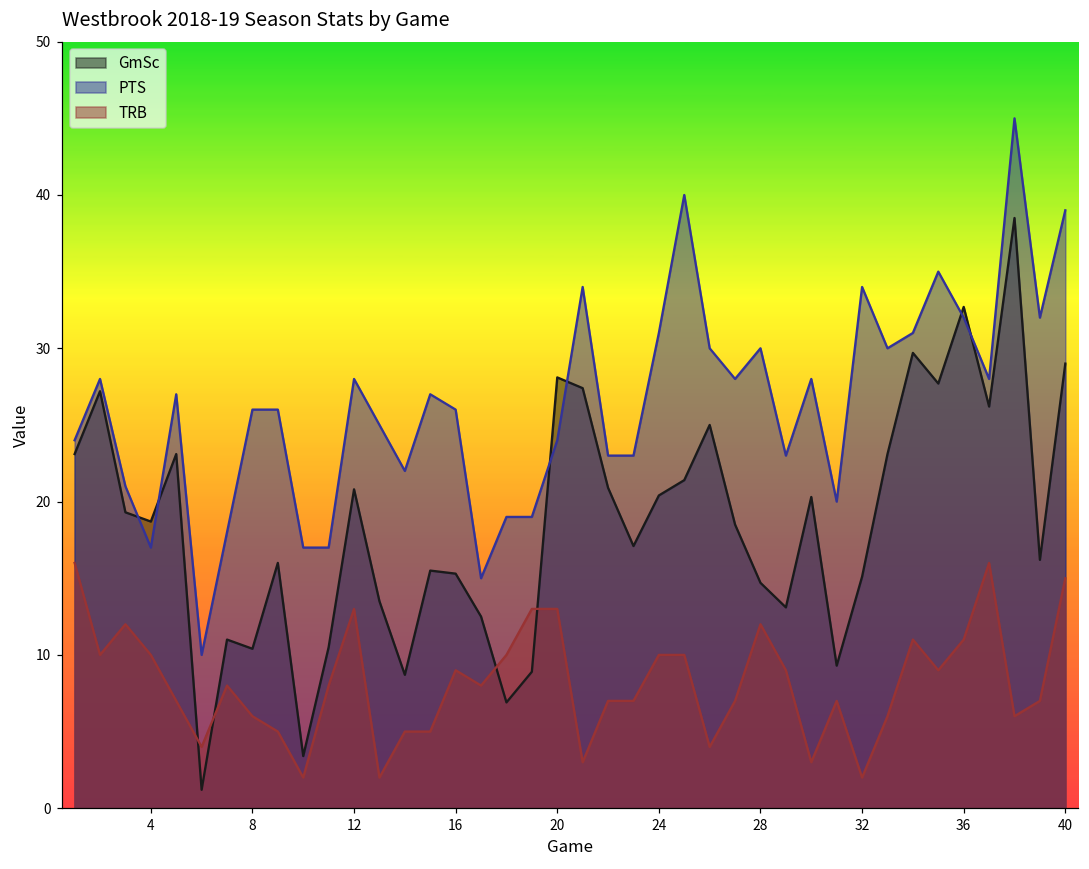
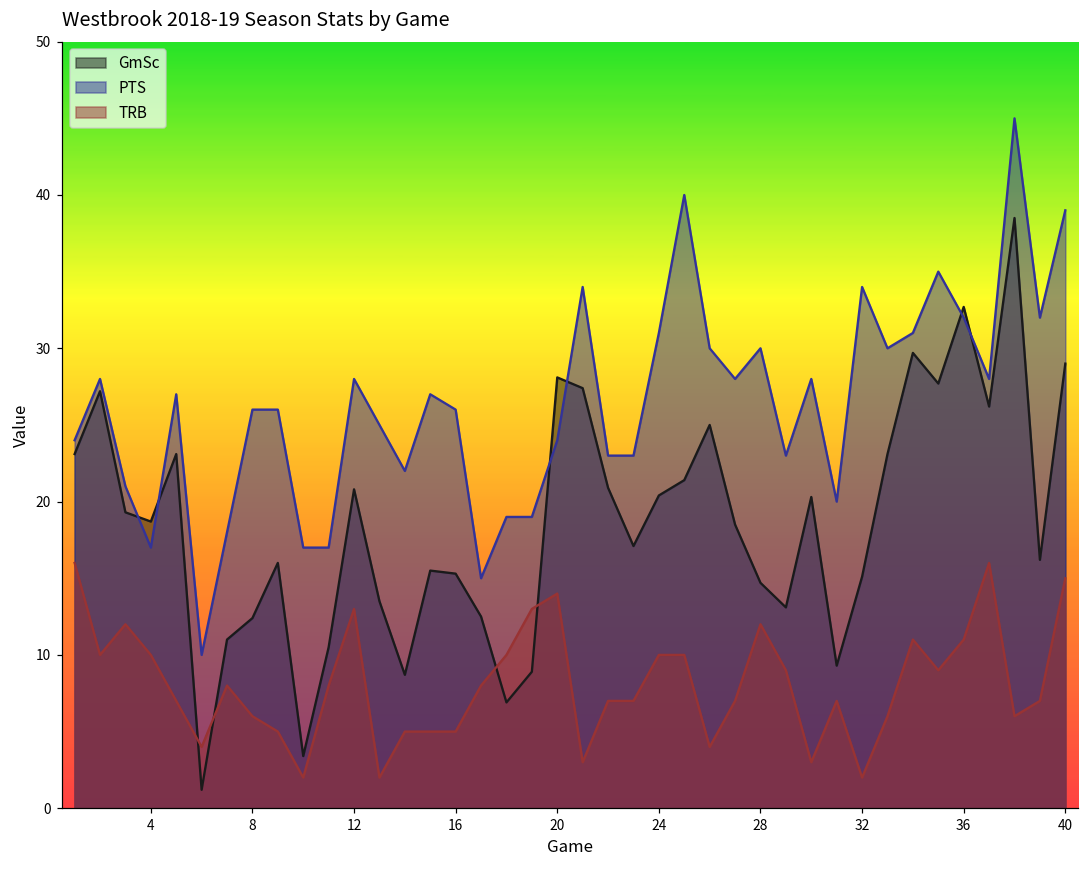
GmSc, 8: 10.4 -> 12.4
TRB, 16: 9 -> 5
TRB, 20: 13 -> 14
